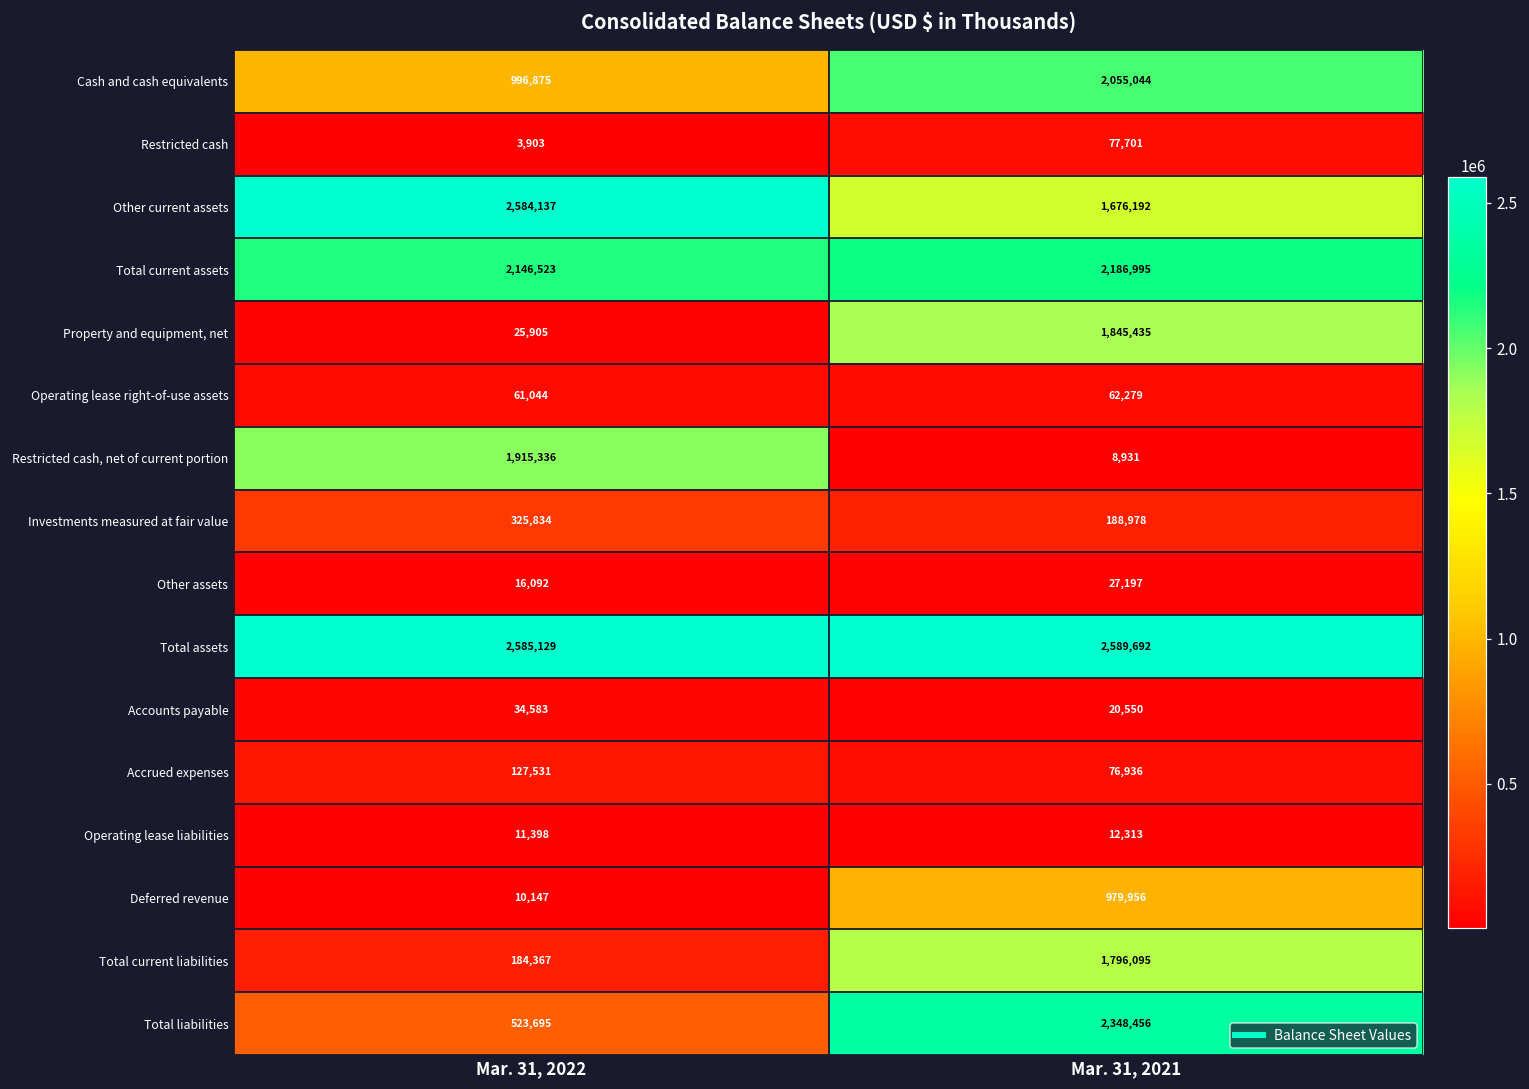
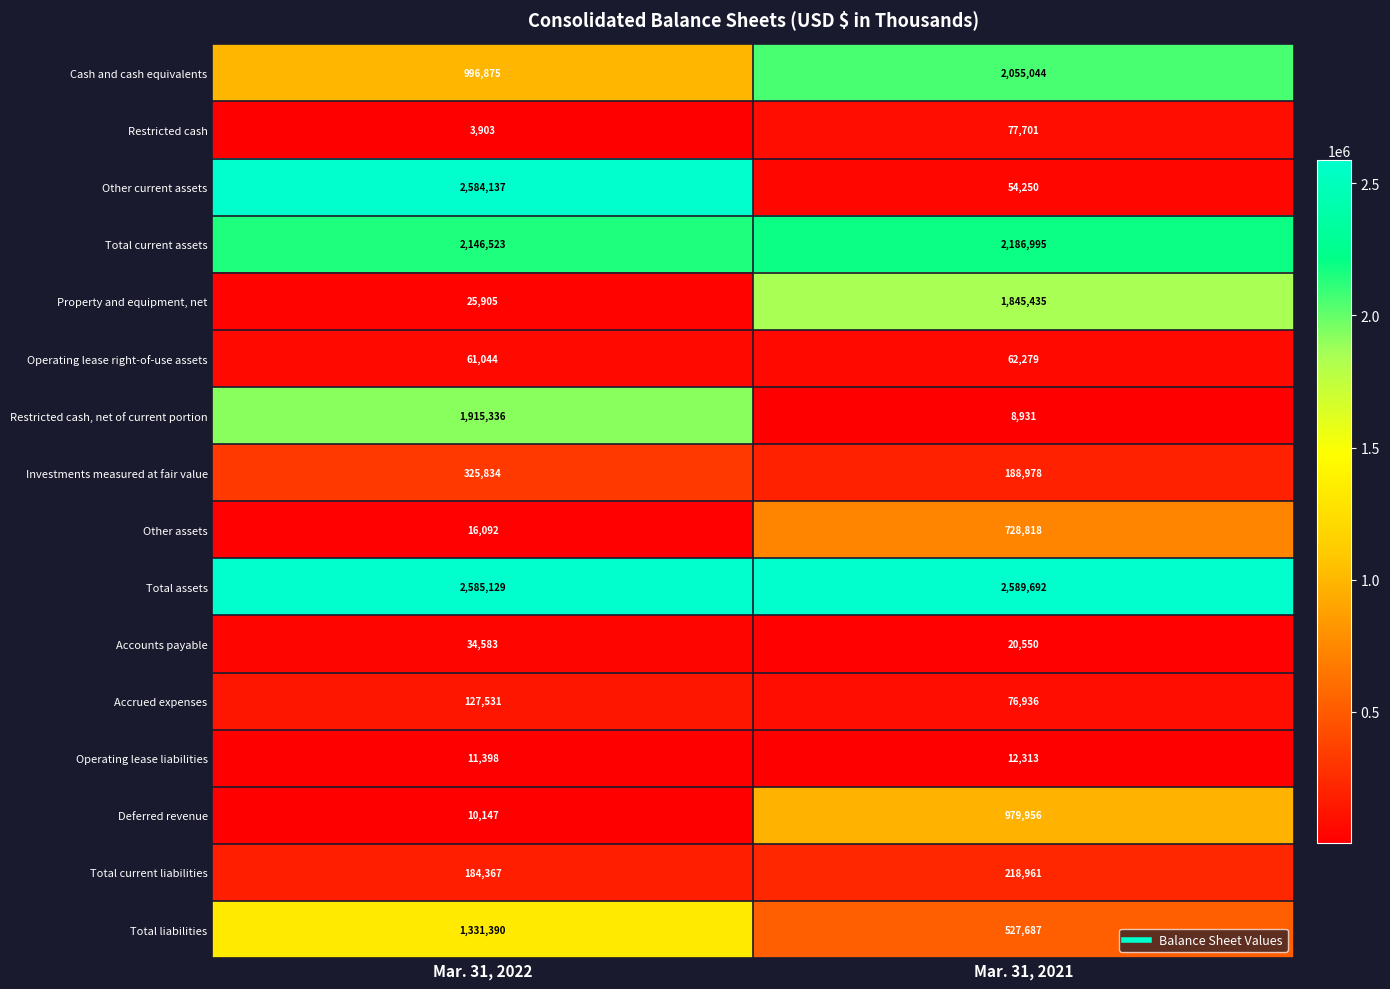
Other current assets, Mar. 31, 2021: 1,676,192 -> 54,250
Other assets, Mar. 31, 2021: 27,197 -> 728,818
Total current liabilities, Mar. 31, 2021: 1,796,095 -> 218,961
Total liabilities, Mar. 31, 2022: 523,695 -> 1,331,390
Total liabilities, Mar. 31, 2021: 2,348,456 -> 527,687
